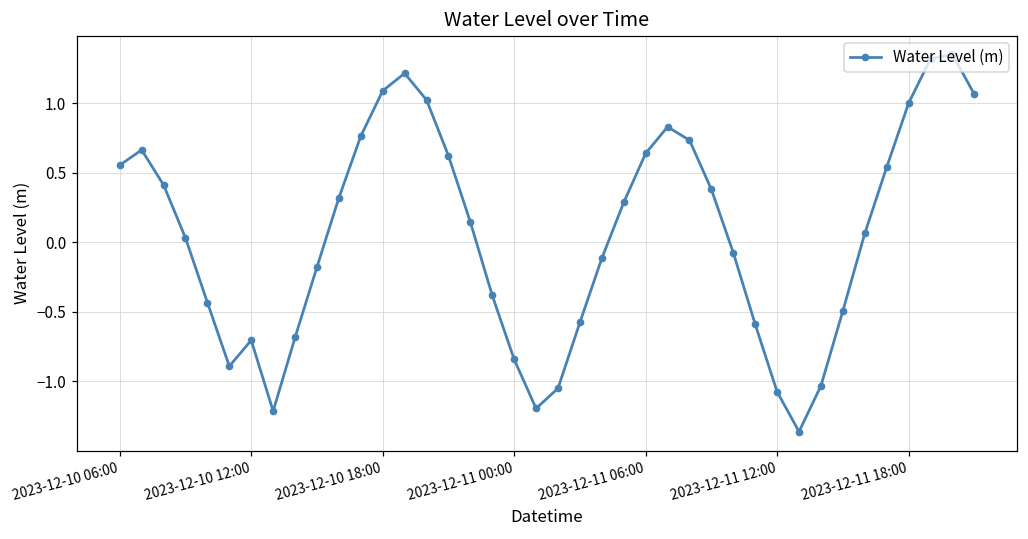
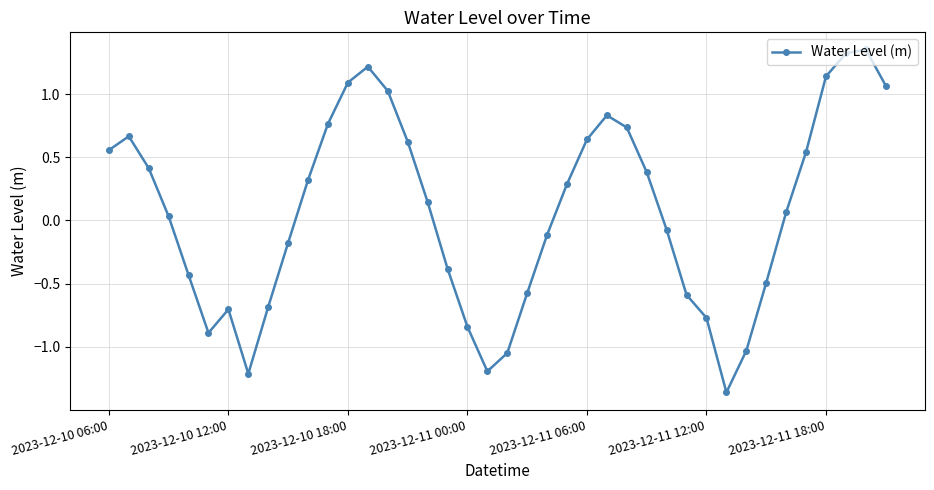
2023-12-11 12:00: -1.07 -> -0.77
2023-12-11 18:00: 1.00 -> 1.14
